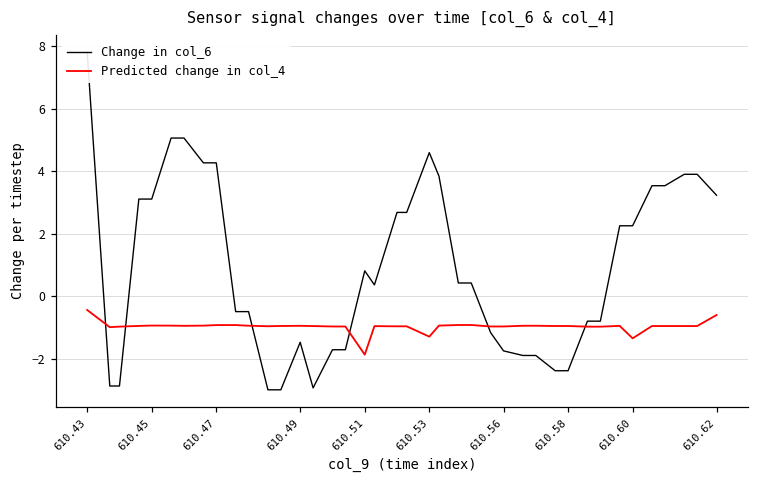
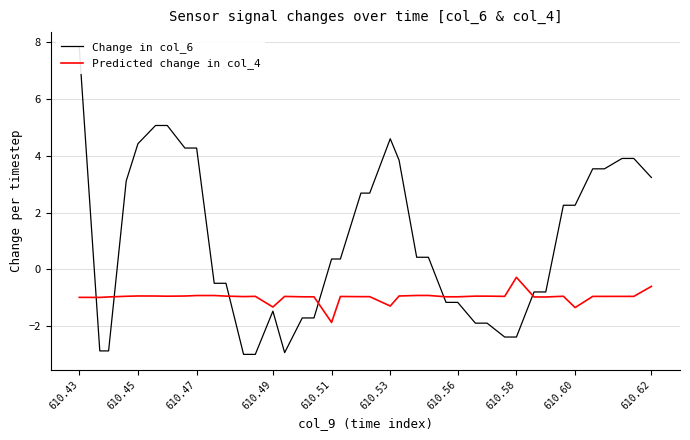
Predicted change in col_4, 610.43: -0.4 -> -1.0
Change in col_6, 610.45: 3.1 -> 4.4
Predicted change in col_4, 610.49: -0.9 -> -1.3
Change in col_6, 610.51: 0.8 -> 0.4
Change in col_6, 610.56: -1.7 -> -1.2
Predicted change in col_4, 610.58: -0.9 -> -0.3
